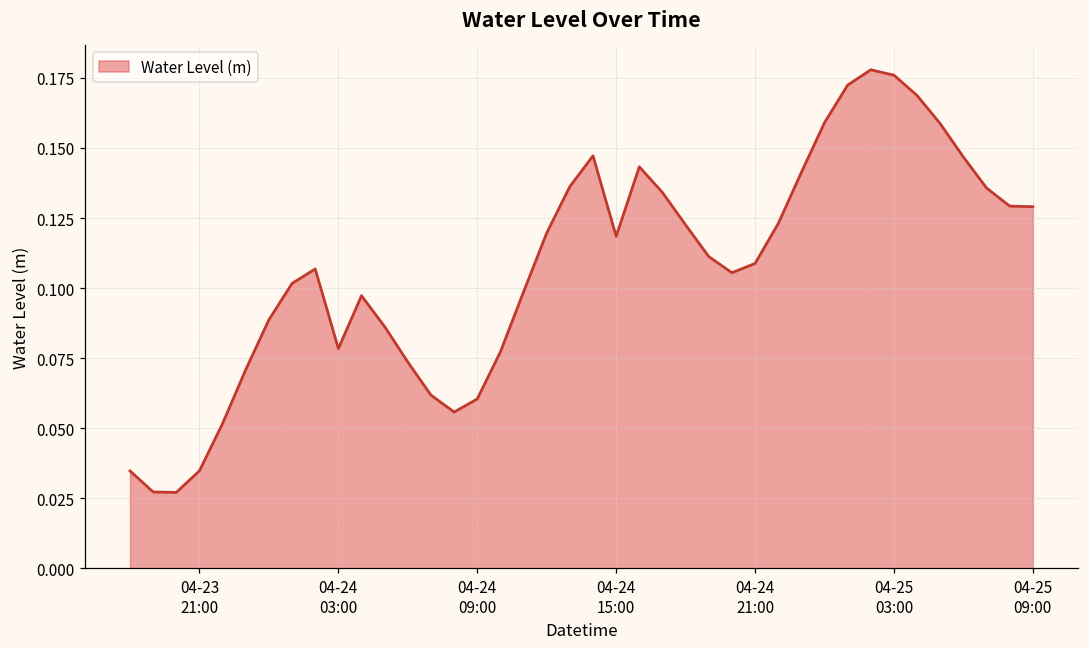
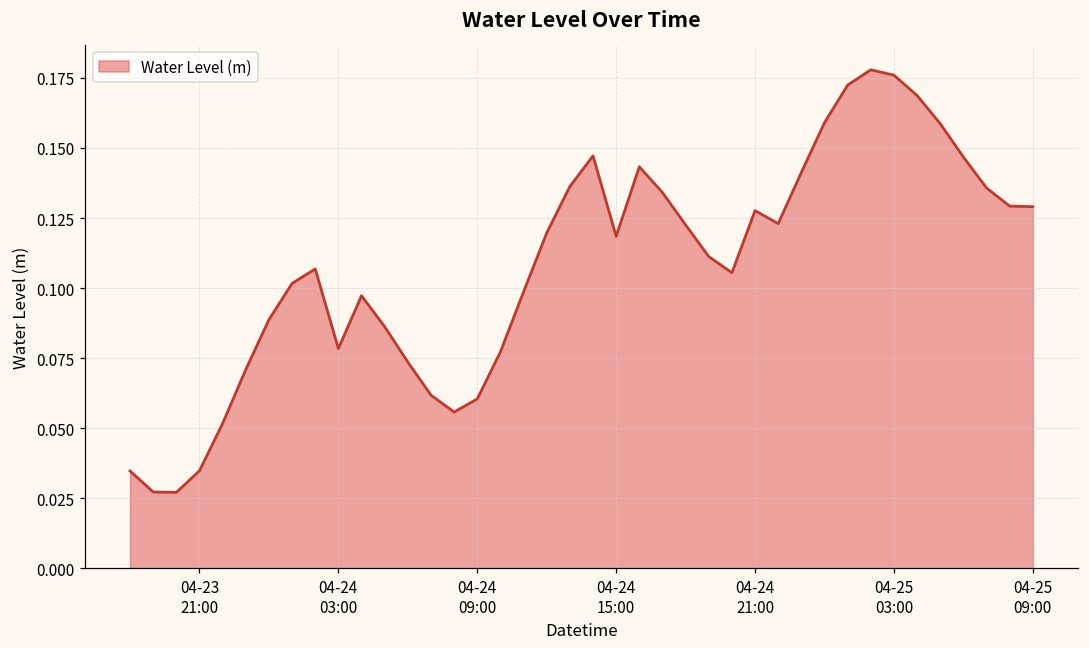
04-24 21:00: 0.109 -> 0.128
